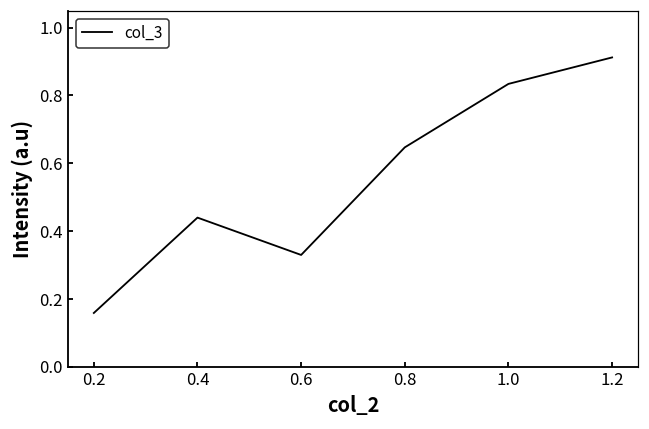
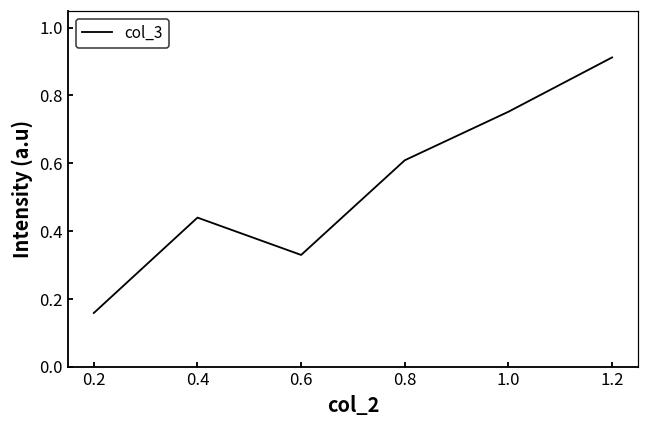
0.8: 0.65 -> 0.61
1.0: 0.83 -> 0.75
